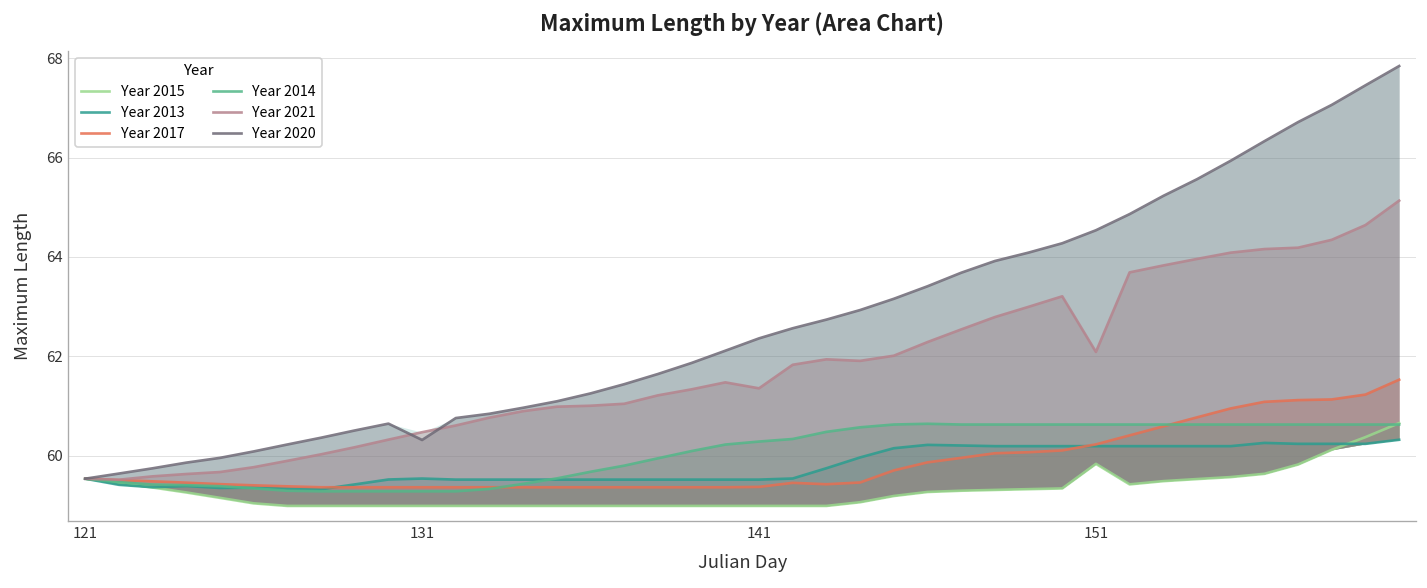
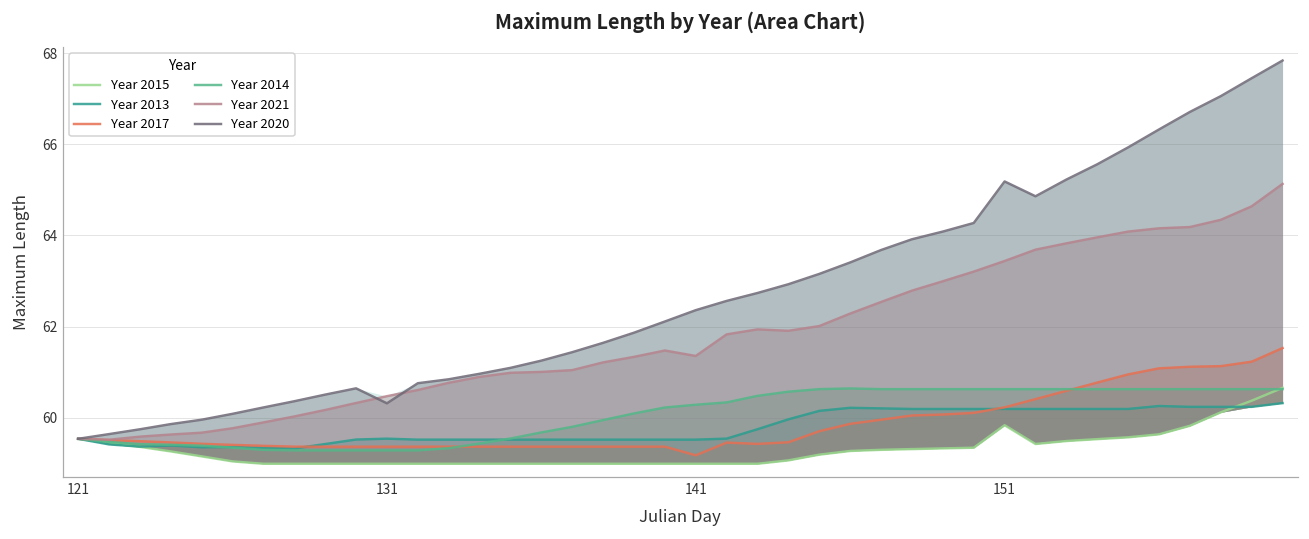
Year 2017, 141: 59.4 -> 59.2
Year 2021, 151: 62.1 -> 63.4
Year 2020, 151: 64.5 -> 65.2
